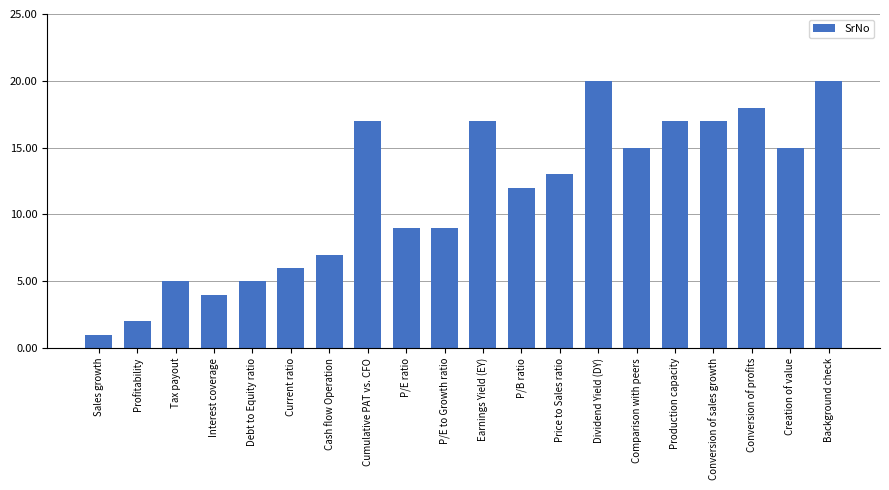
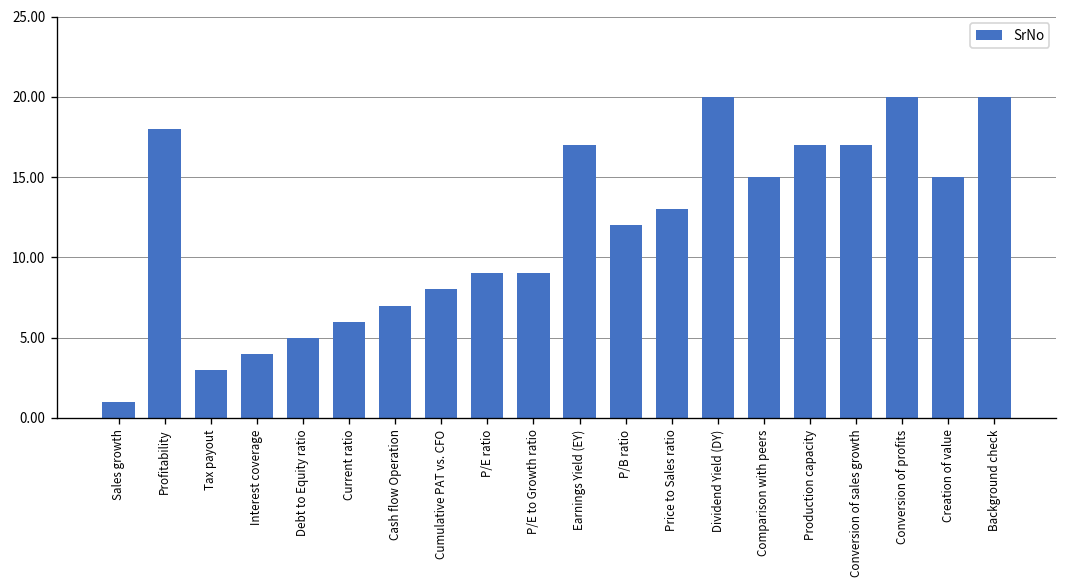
Profitability: 2 -> 18
Tax payout: 5 -> 3
Cumulative PAT vs. CFO: 17 -> 8
Conversion of profits: 18 -> 20
